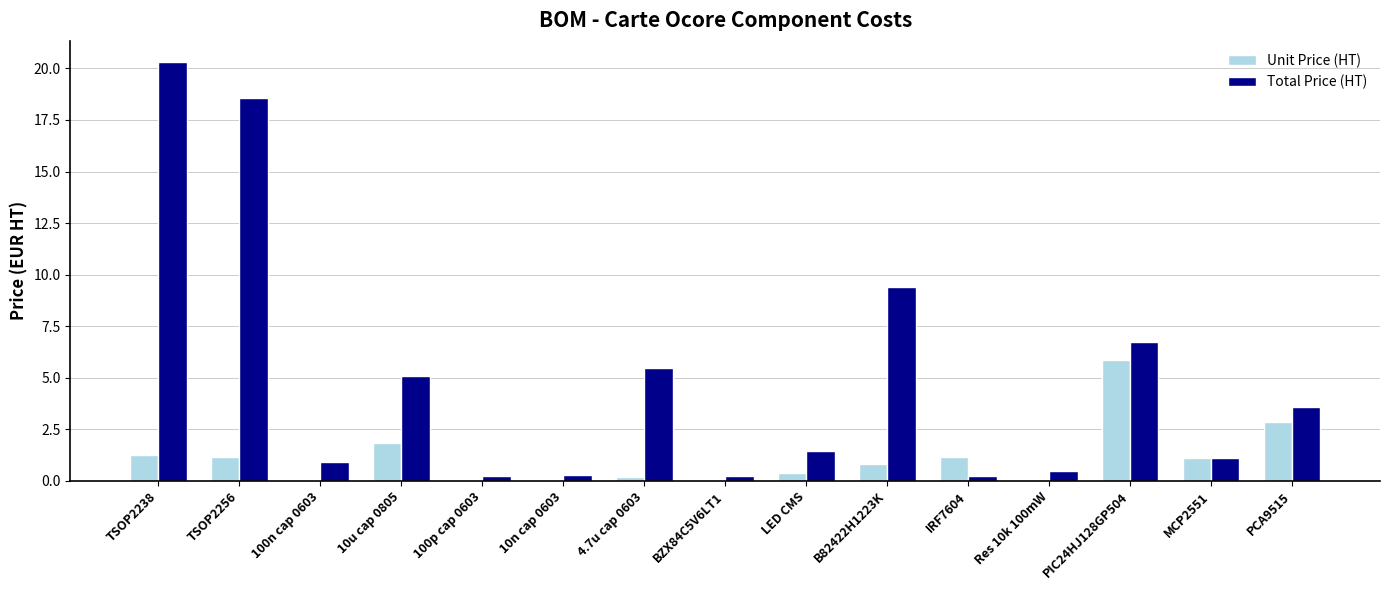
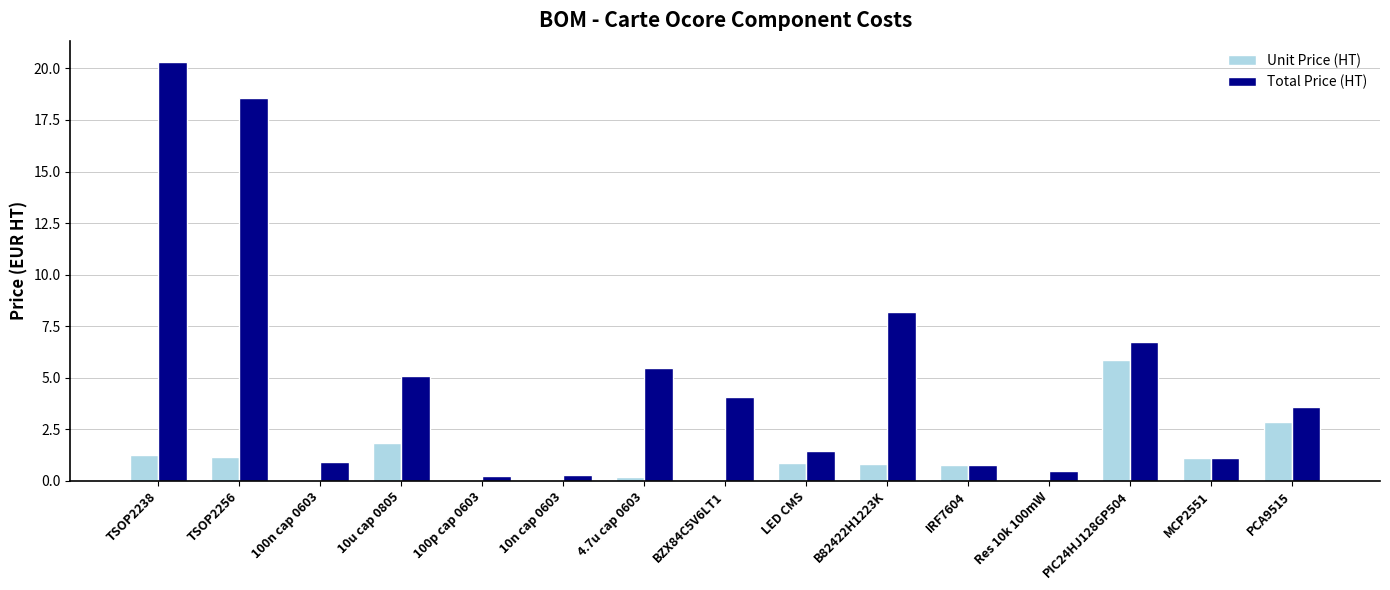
Total Price (HT), BZX84C5V6LT1: 0.2 -> 4.1
Unit Price (HT), LED CMS: 0.4 -> 0.9
Total Price (HT), B82422H1223K: 9.4 -> 8.2
Unit Price (HT), IRF7604: 1.2 -> 0.8
Total Price (HT), IRF7604: 0.3 -> 0.8
